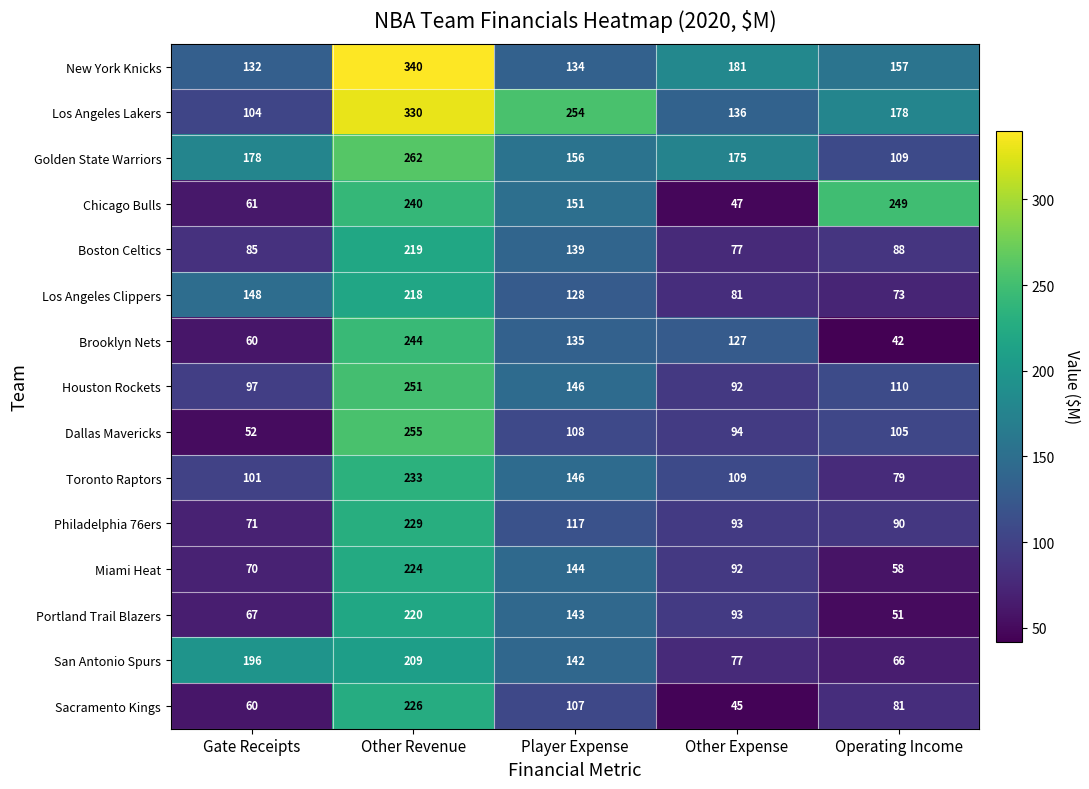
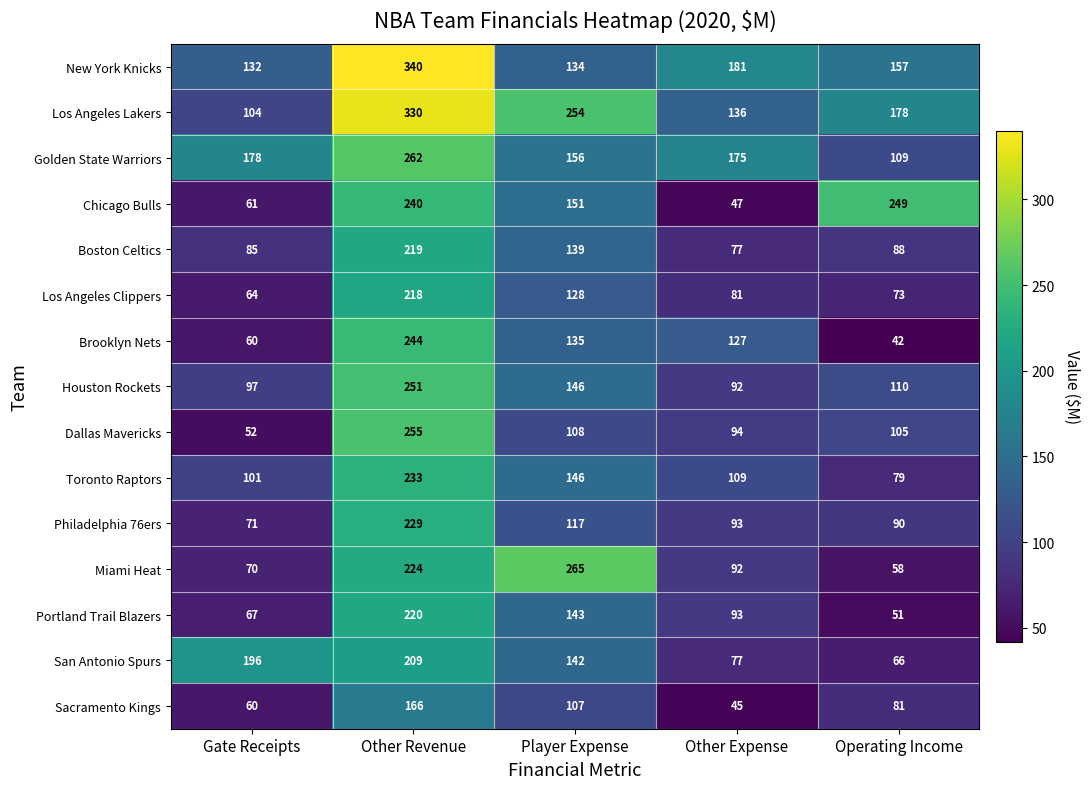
Los Angeles Clippers, Gate Receipts: 148 -> 64
Miami Heat, Player Expense: 144 -> 265
Sacramento Kings, Other Revenue: 226 -> 166
